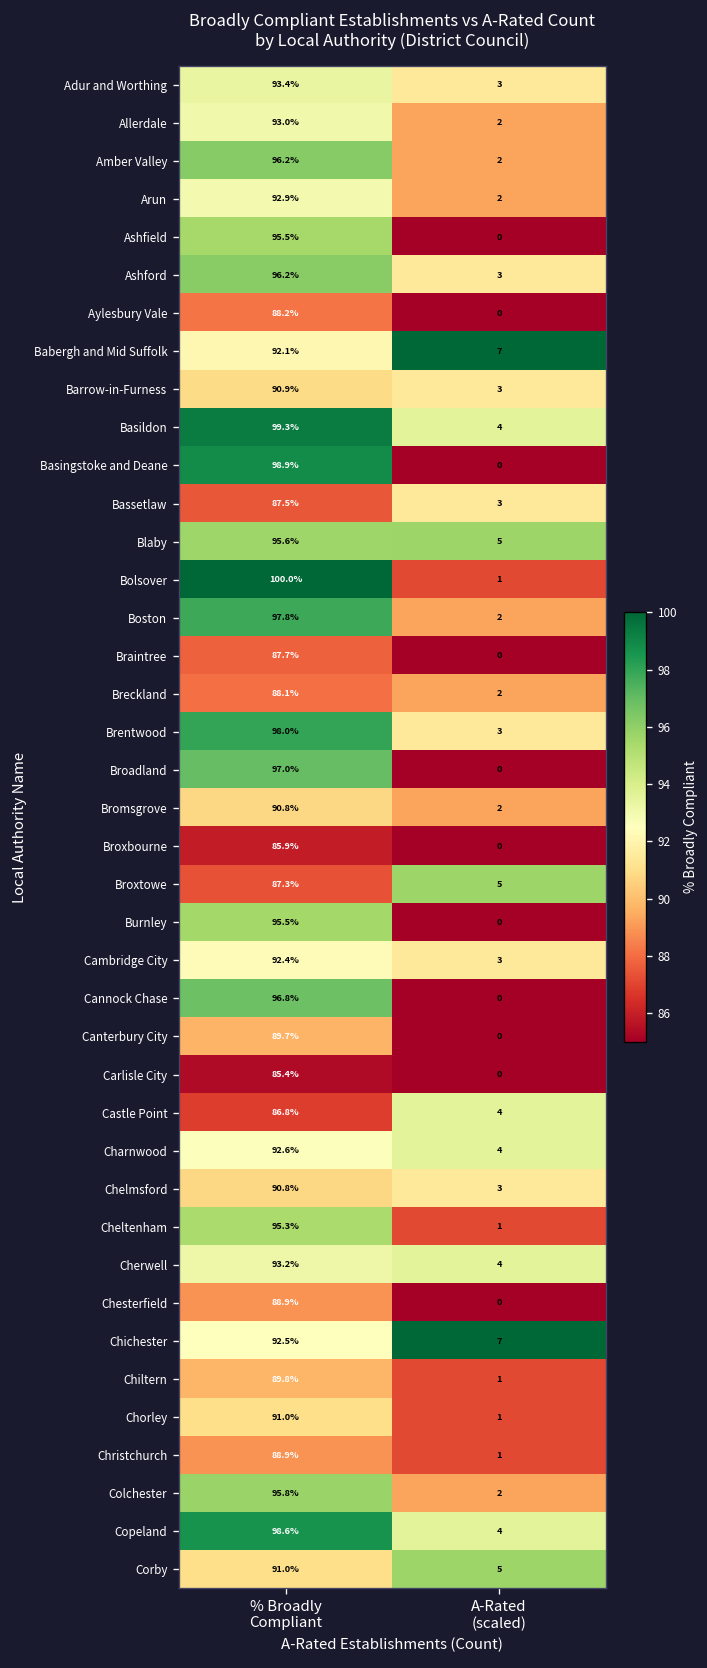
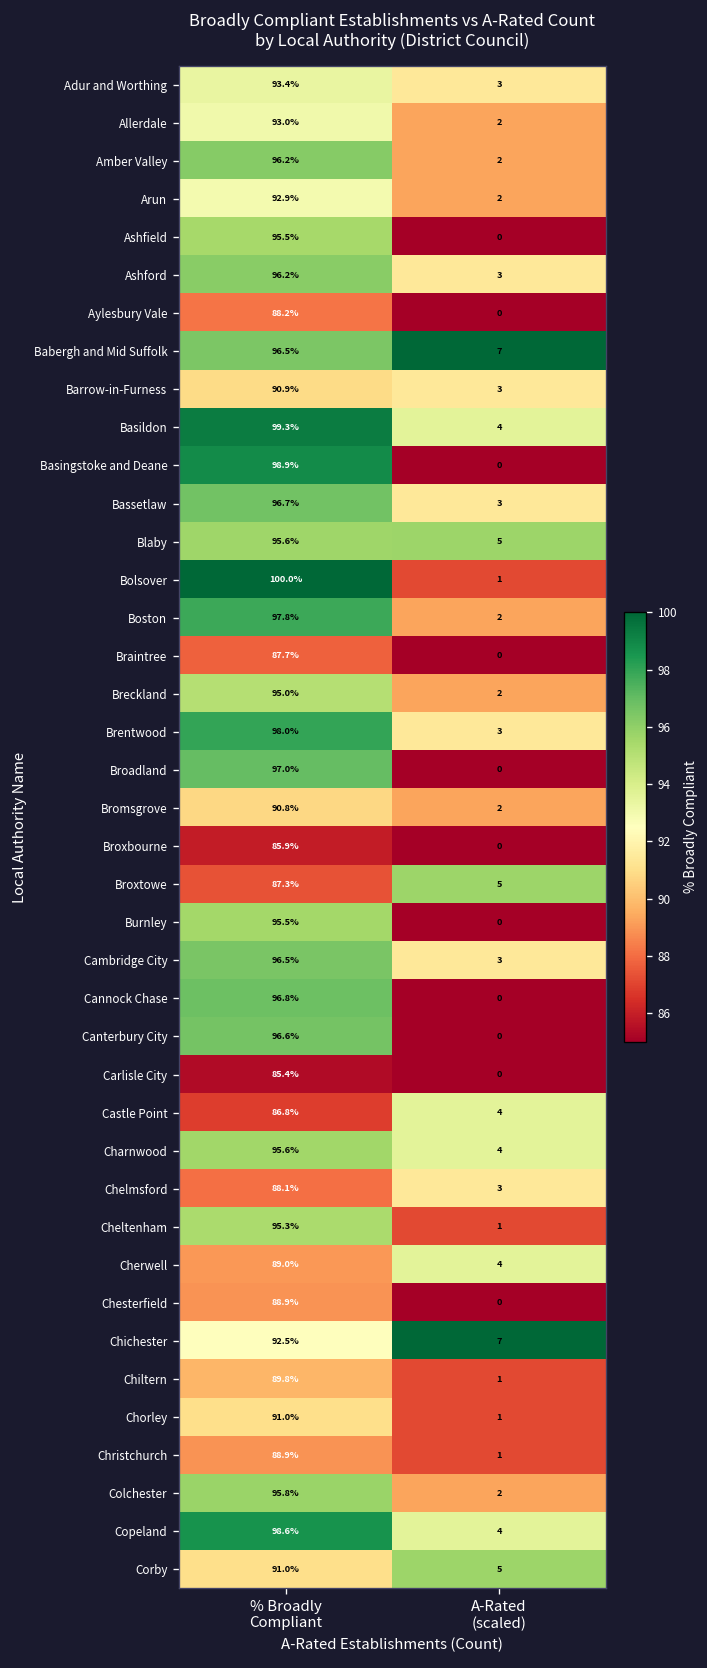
Babergh and Mid Suffolk, % Broadly Compliant: 92.1% -> 96.5%
Bassetlaw, % Broadly Compliant: 87.5% -> 96.7%
Breckland, % Broadly Compliant: 88.1% -> 95.0%
Cambridge City, % Broadly Compliant: 92.4% -> 96.5%
Canterbury City, % Broadly Compliant: 89.7% -> 96.6%
Charnwood, % Broadly Compliant: 92.6% -> 95.6%
Chelmsford, % Broadly Compliant: 90.8% -> 88.1%
Cherwell, % Broadly Compliant: 93.2% -> 89.0%
